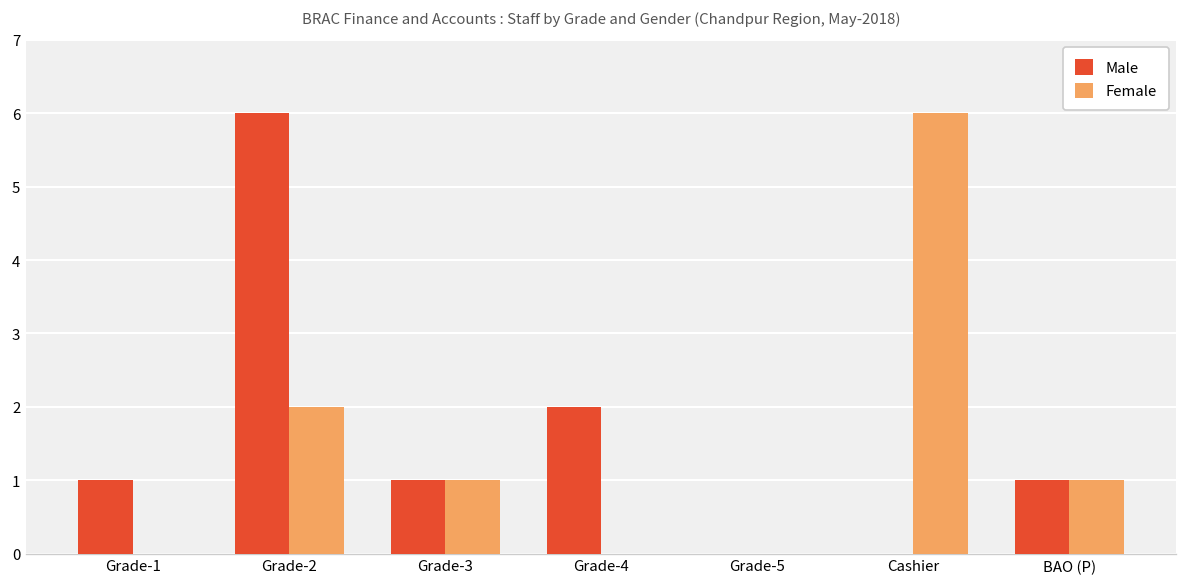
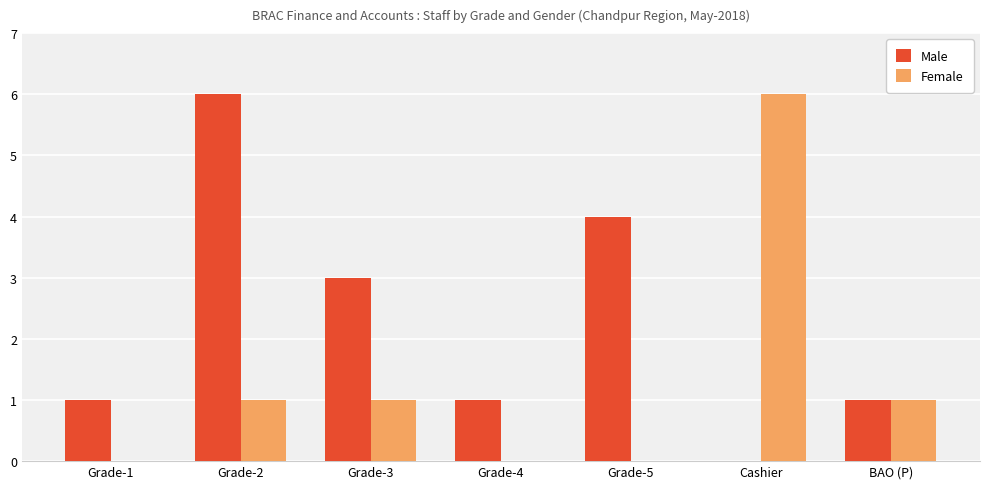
Female, Grade-2: 2 -> 1
Male, Grade-3: 1 -> 3
Male, Grade-4: 2 -> 1
Male, Grade-5: 0 -> 4
